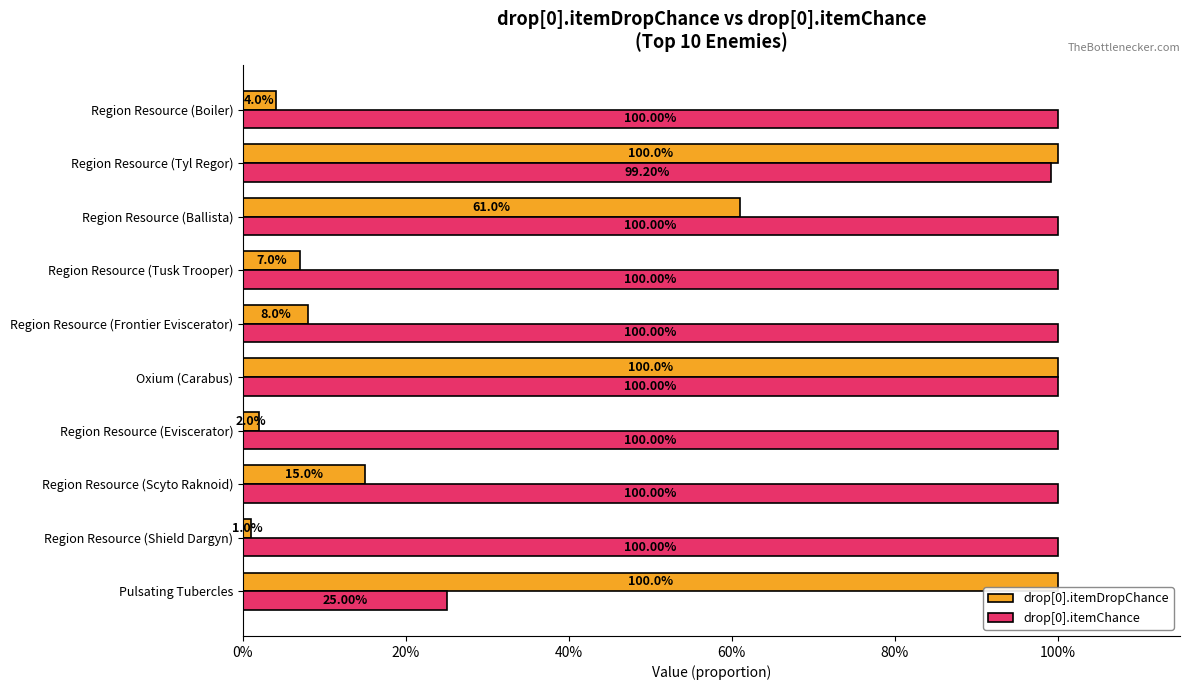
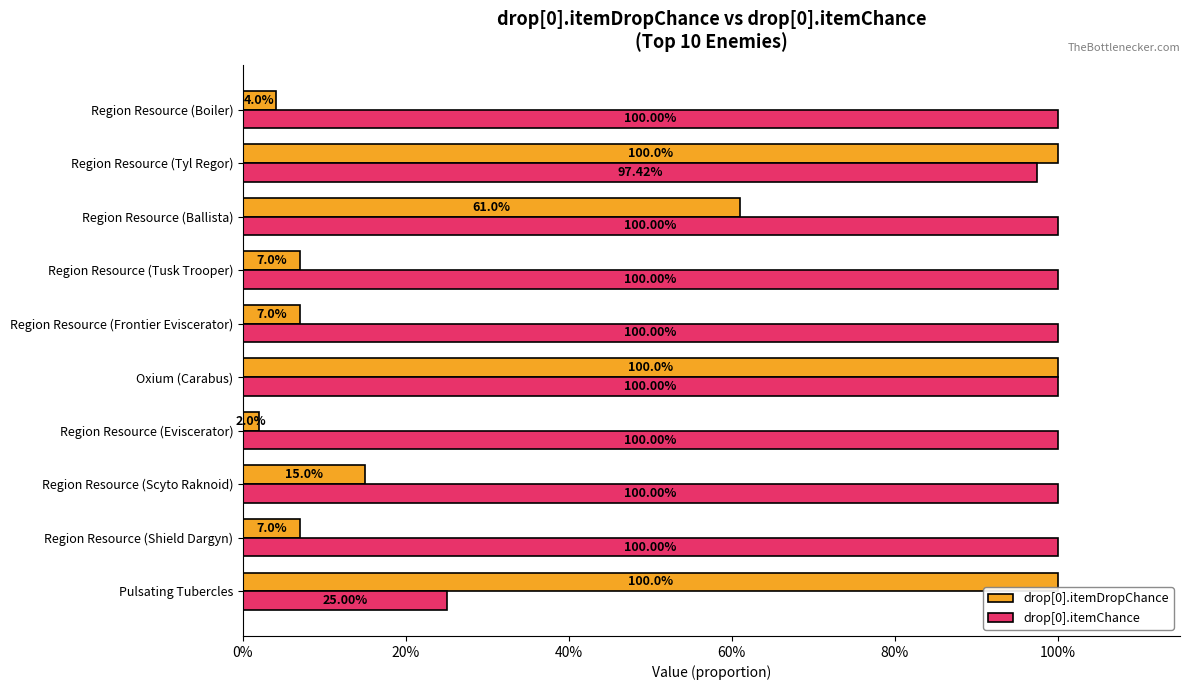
drop[0].itemChance, Region Resource (Tyl Regor): 99.20% -> 97.42%
drop[0].itemDropChance, Region Resource (Frontier Eviscerator): 8.0% -> 7.0%
drop[0].itemDropChance, Region Resource (Shield Dargyn): 1.0% -> 7.0%
